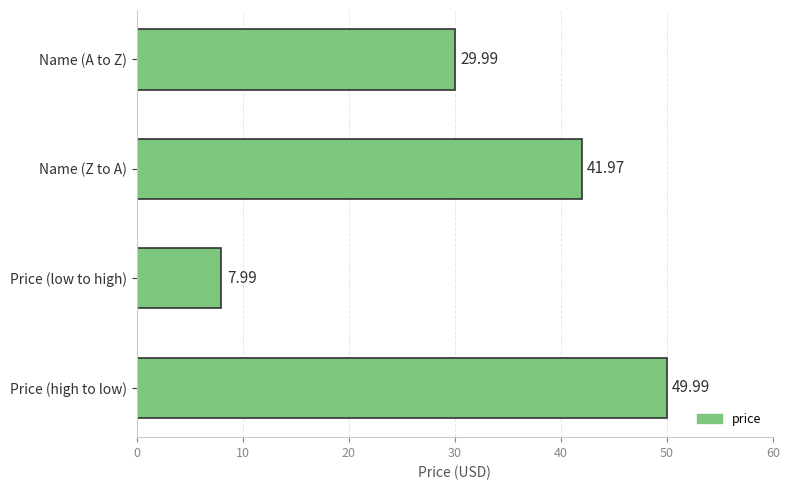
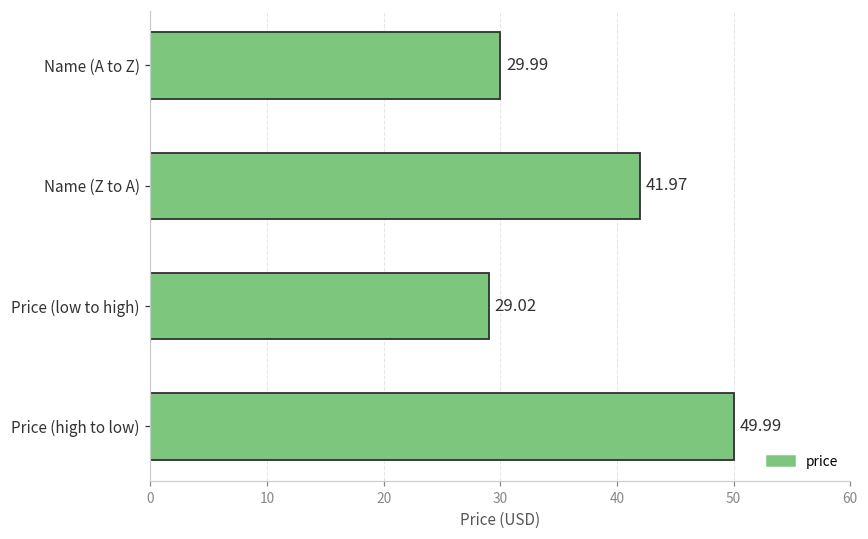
Price (low to high): 7.99 -> 29.02
